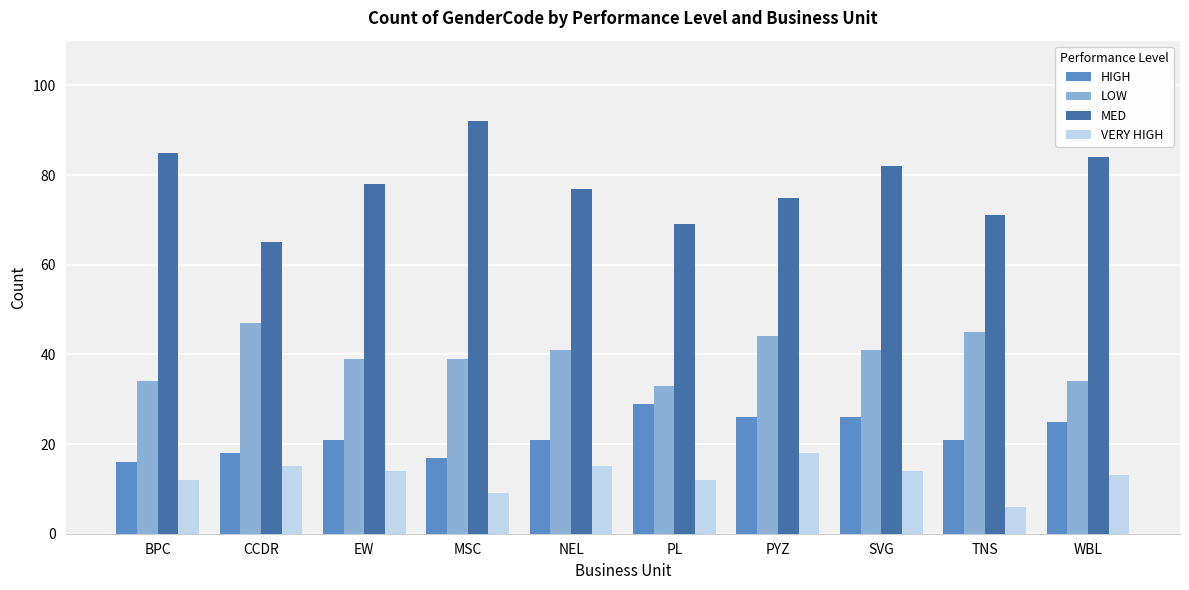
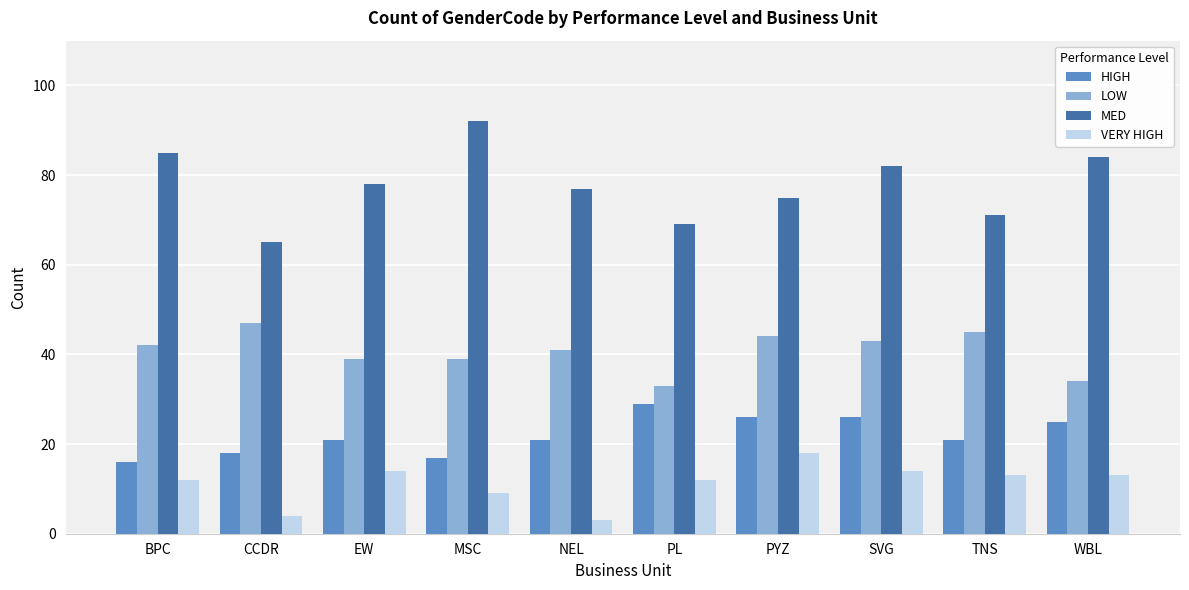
LOW, BPC: 34 -> 42
VERY HIGH, CCDR: 15 -> 4
VERY HIGH, NEL: 15 -> 3
LOW, SVG: 41 -> 43
VERY HIGH, TNS: 6 -> 13
